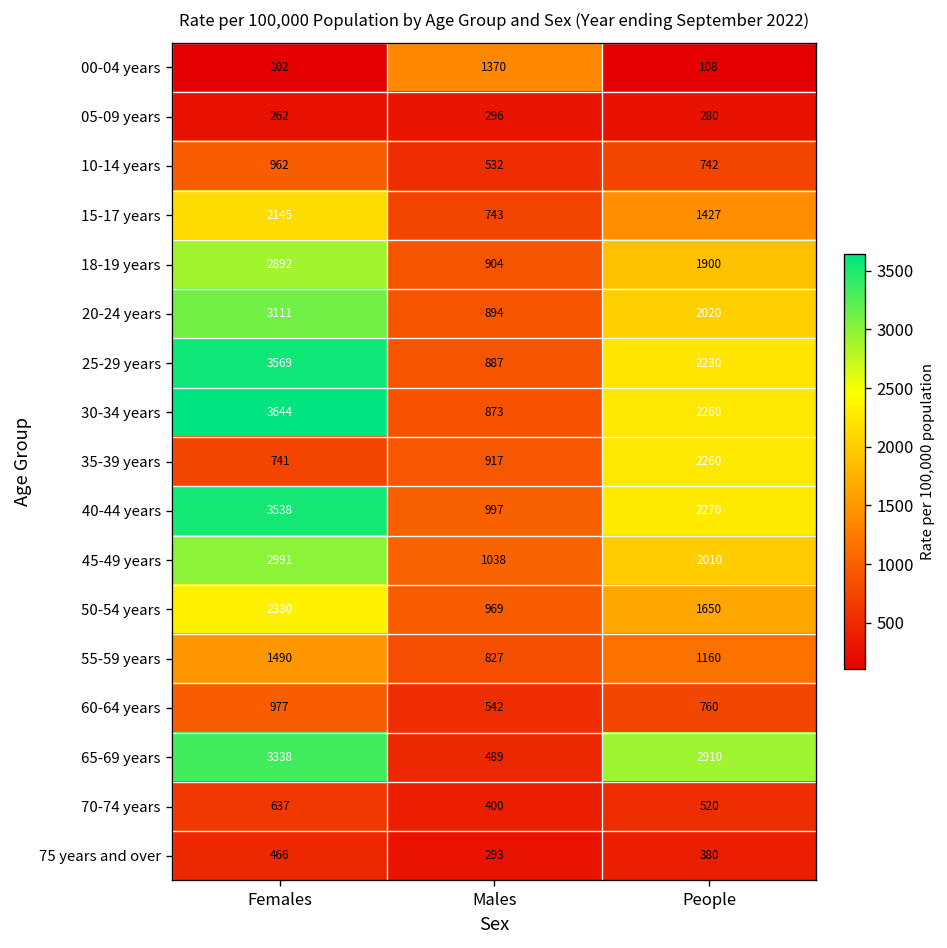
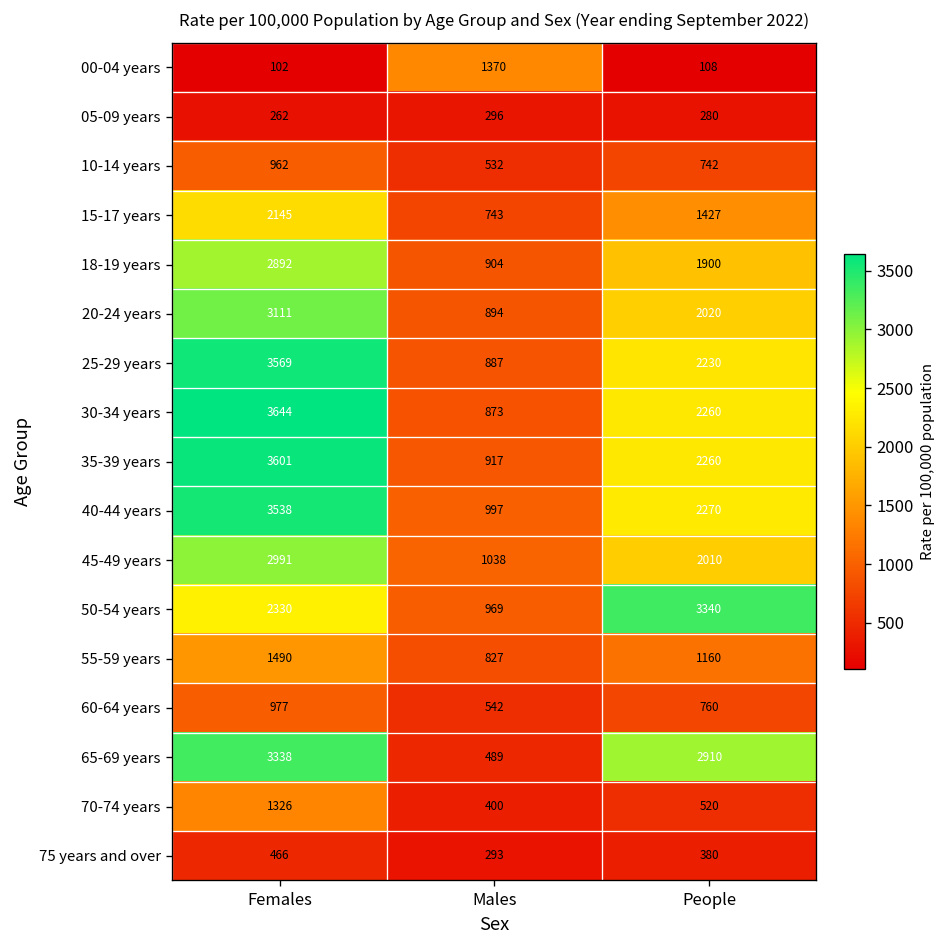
35-39 years, Females: 741 -> 3601
50-54 years, People: 1650 -> 3340
70-74 years, Females: 637 -> 1326
